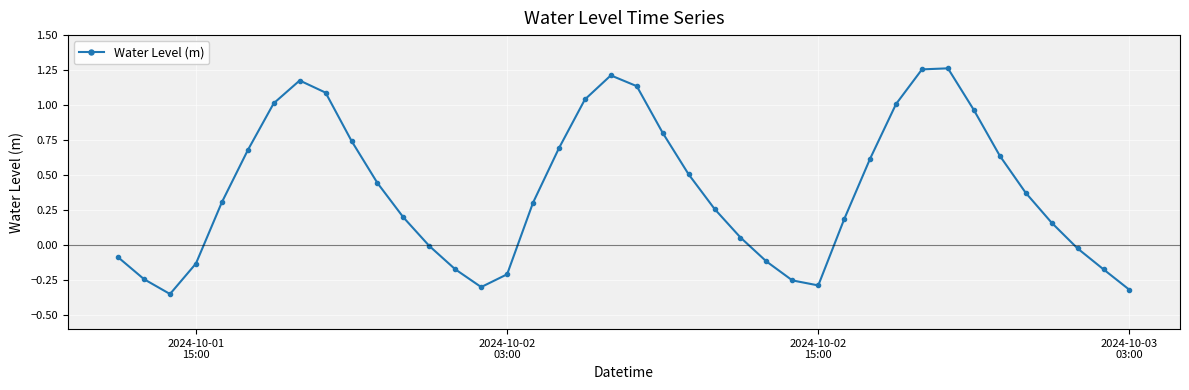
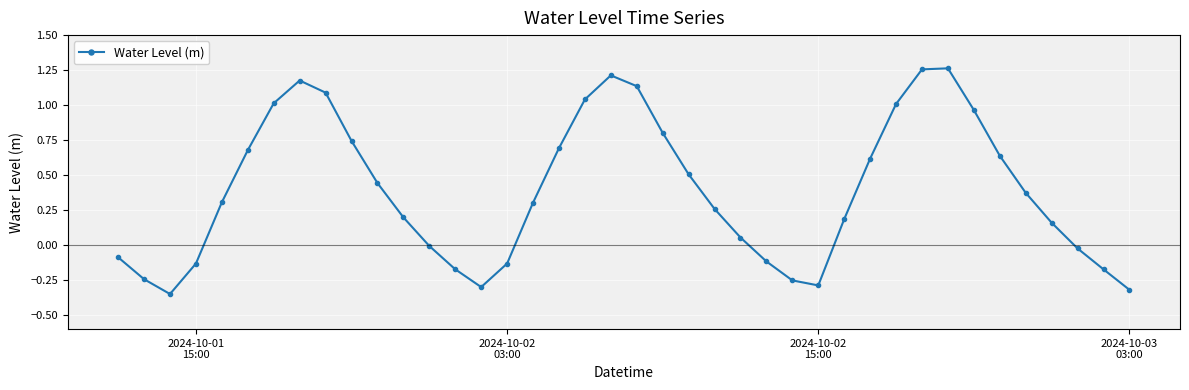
2024-10-02 03:00: -0.21 -> -0.13
